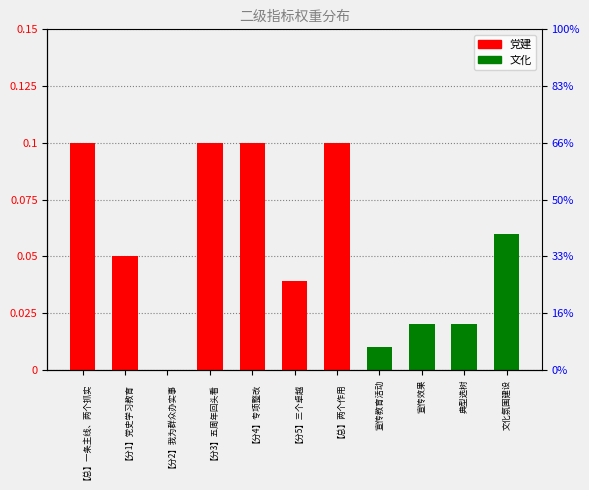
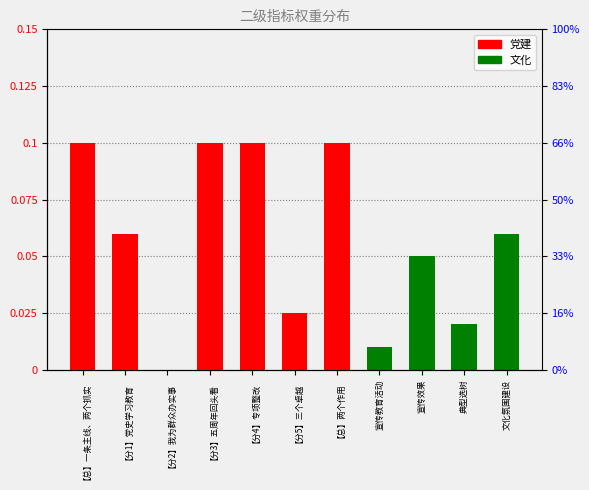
【分1】党史学习教育: 0.05 -> 0.06
【分5】三个卓越: 0.039 -> 0.025
宣传效果: 0.02 -> 0.05
